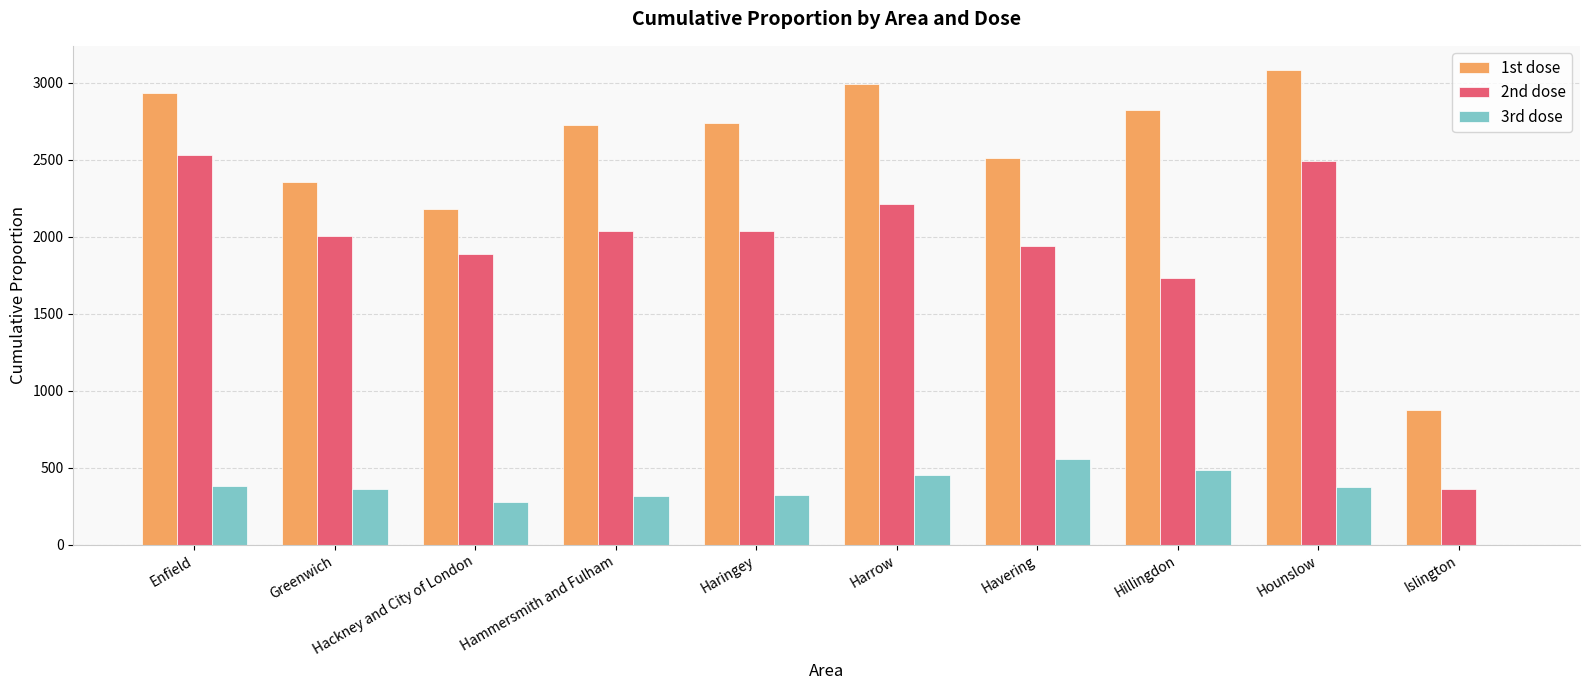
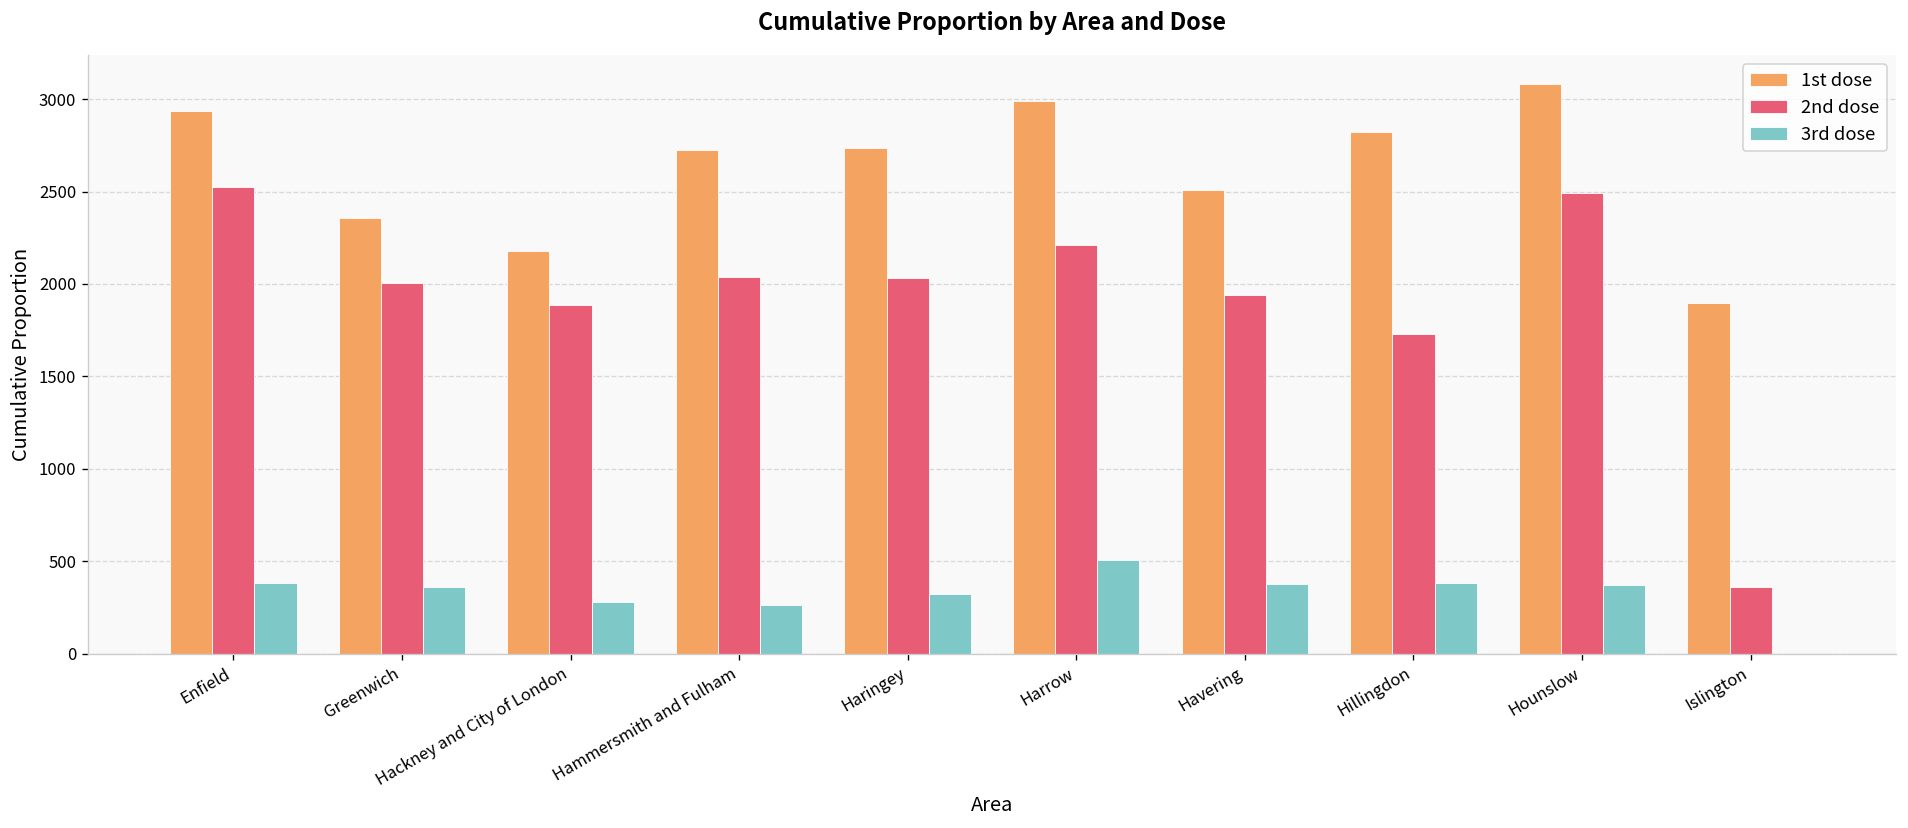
3rd dose, Hammersmith and Fulham: 320 -> 260
3rd dose, Harrow: 450 -> 510
3rd dose, Havering: 560 -> 380
3rd dose, Hillingdon: 480 -> 380
1st dose, Islington: 870 -> 1900
